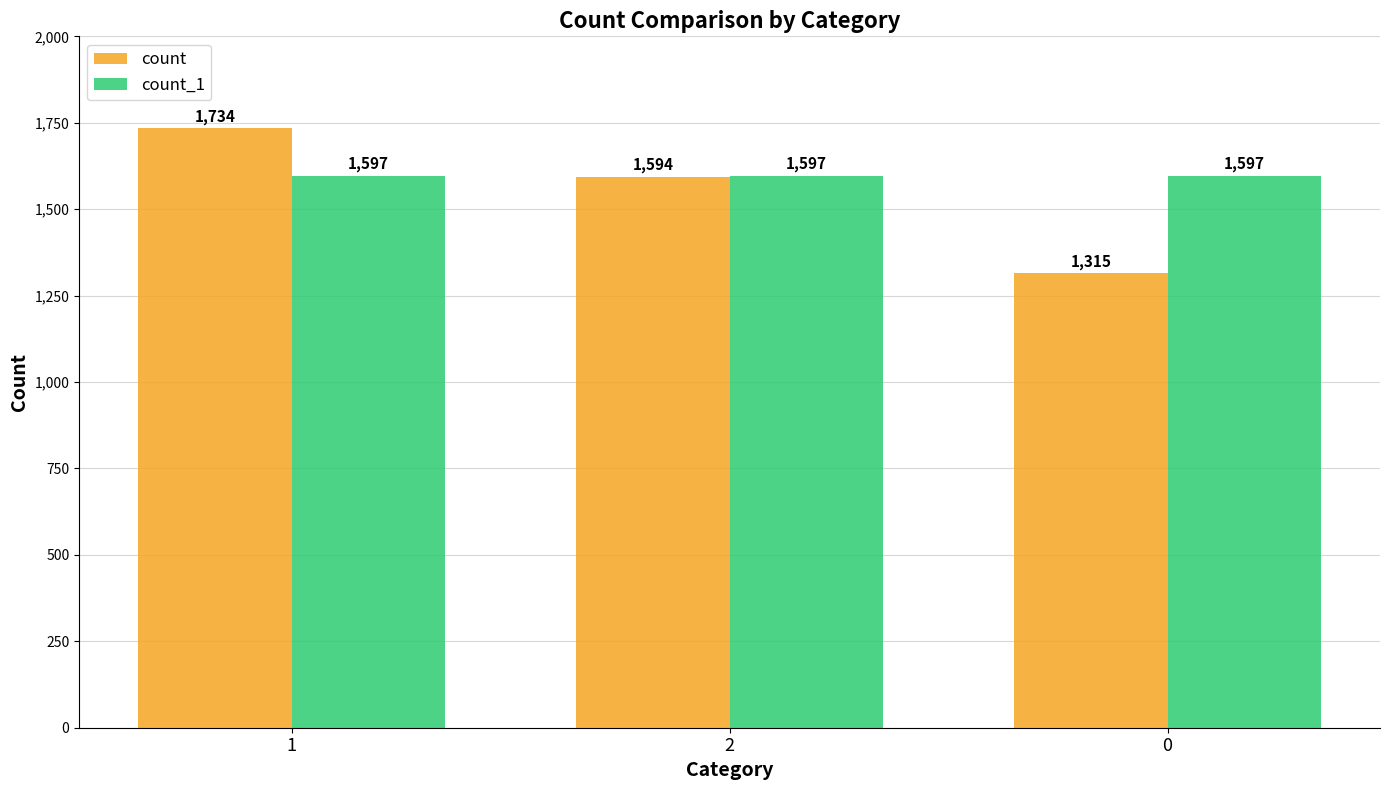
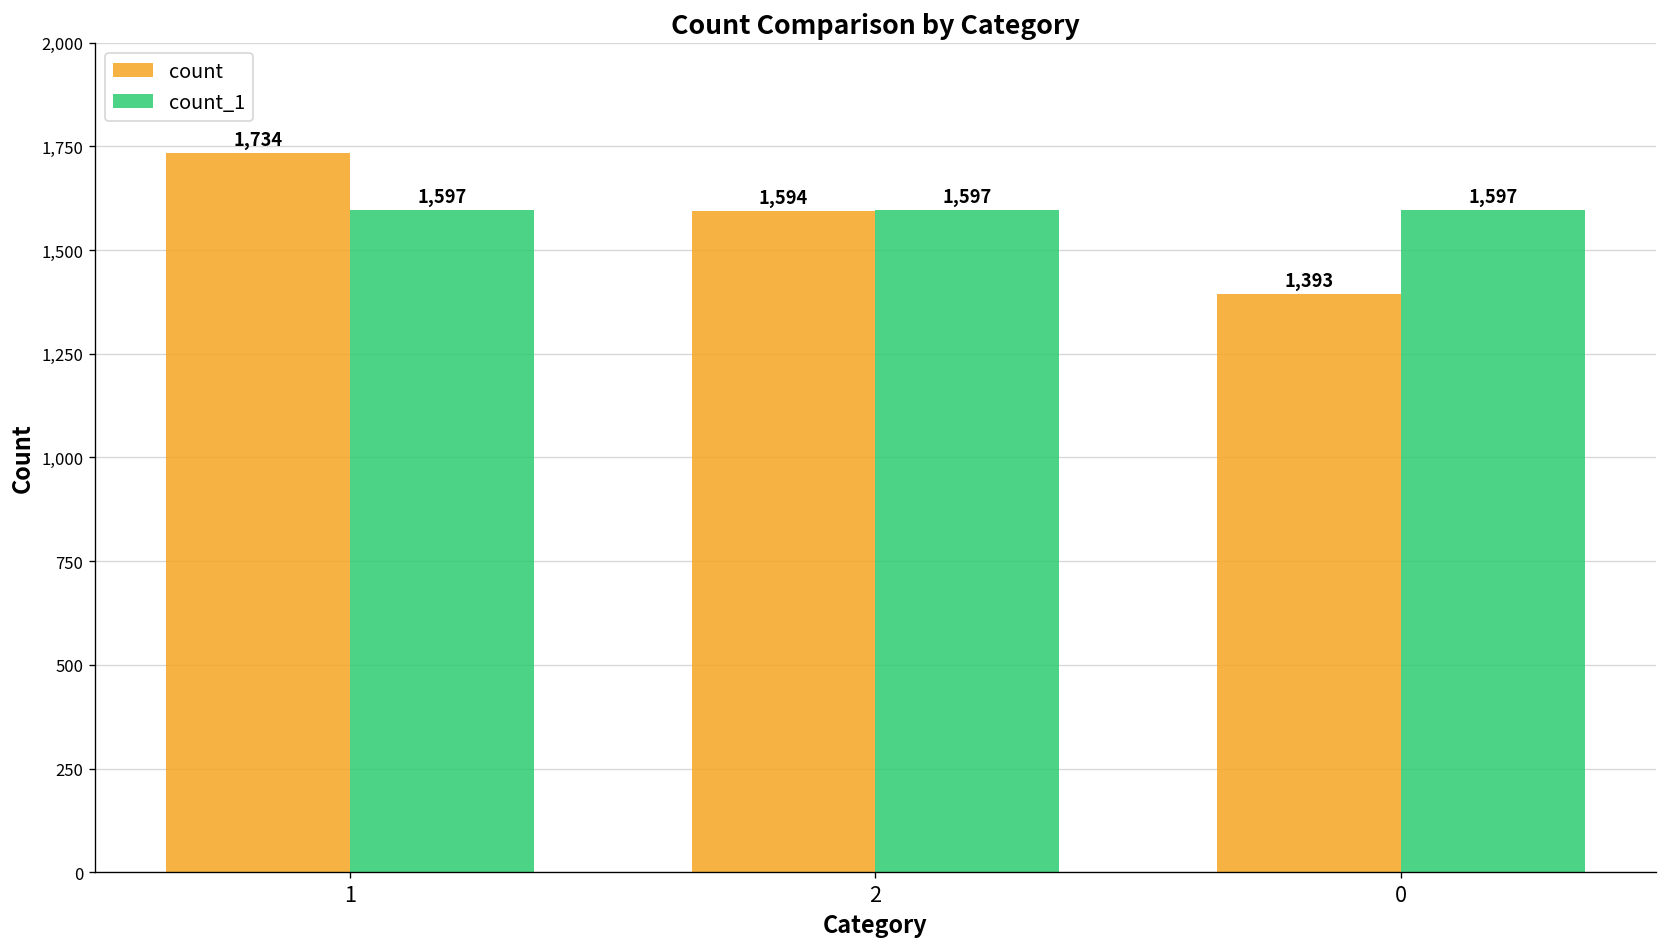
count, 0: 1,315 -> 1,393
